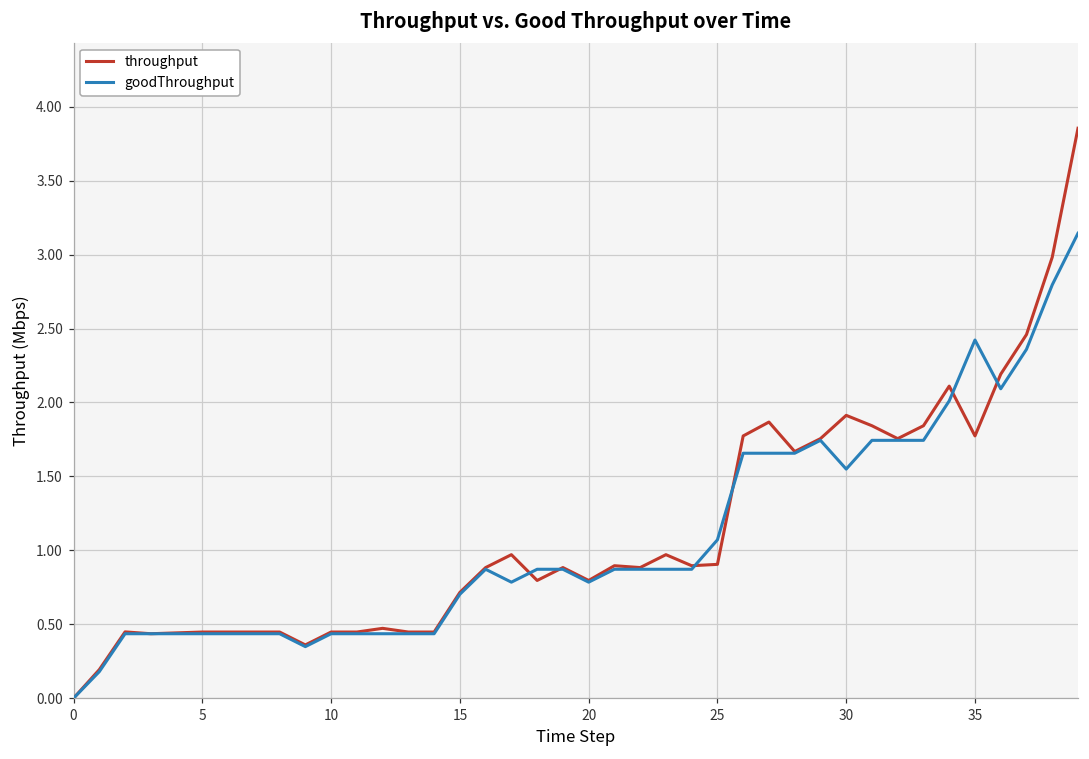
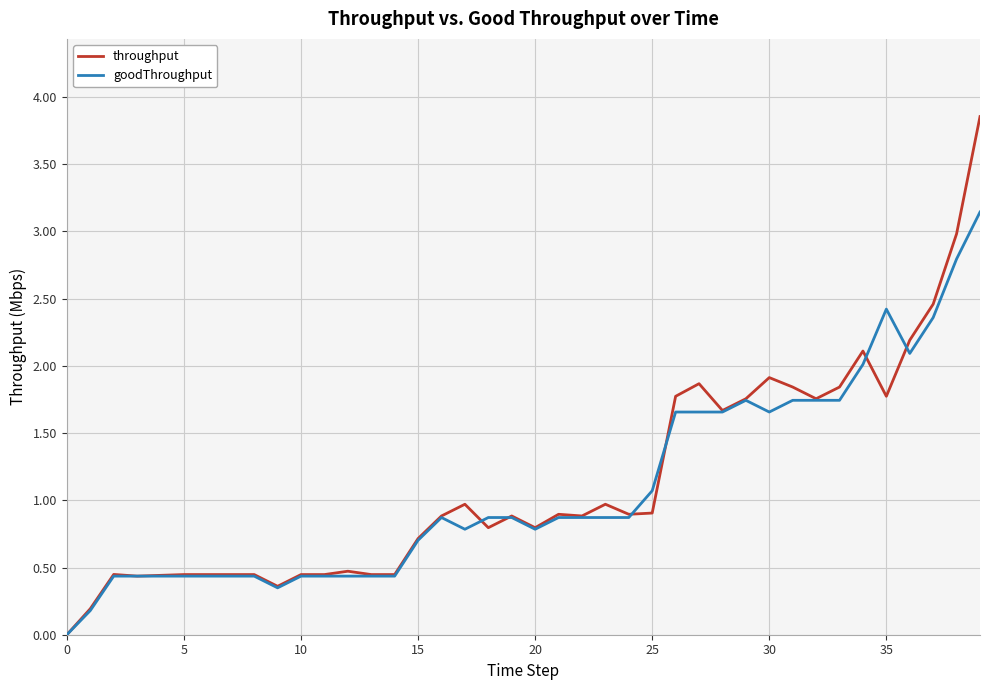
goodThroughput, 30: 1.55 -> 1.66
